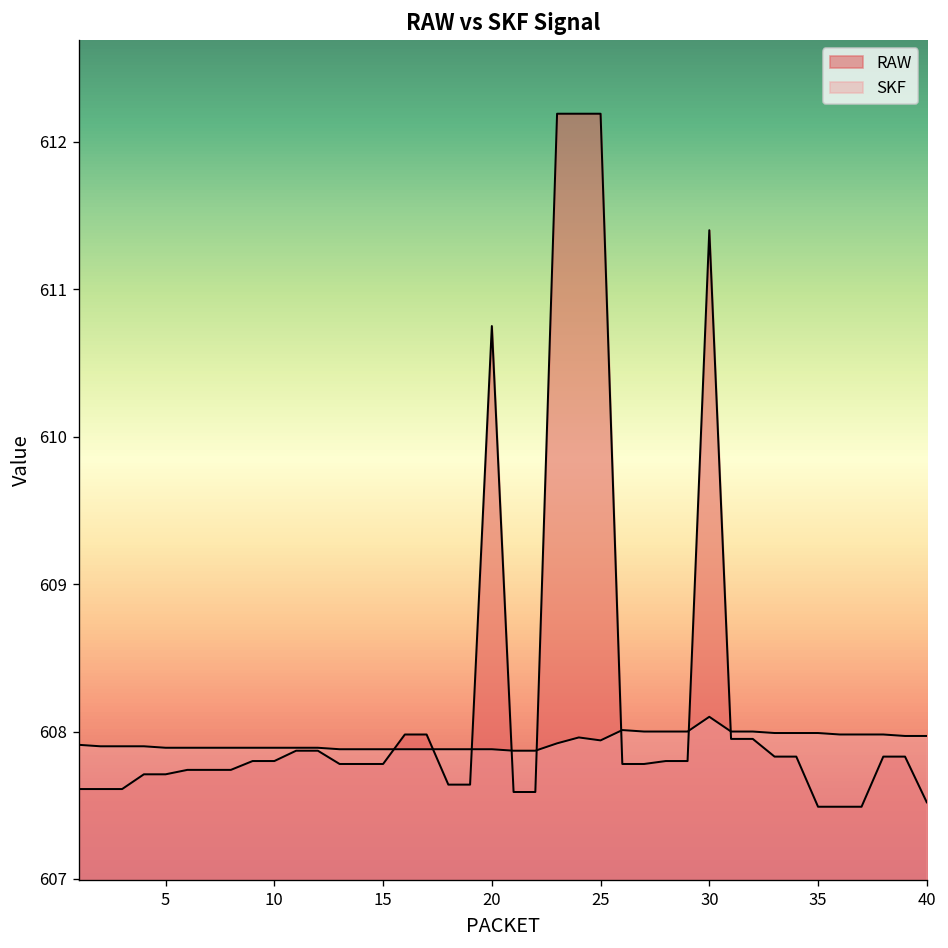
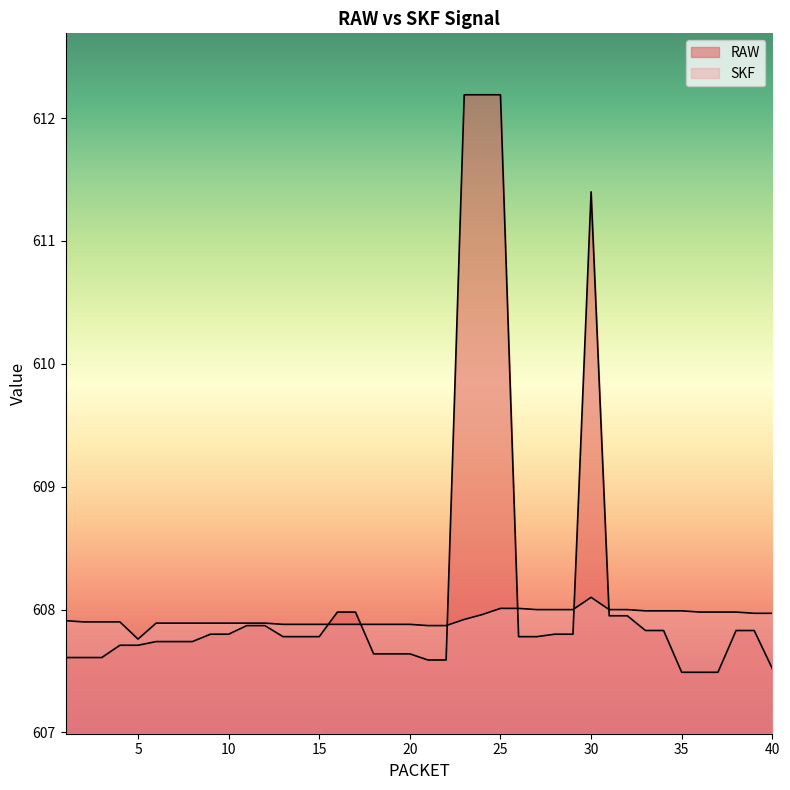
SKF, 5: 607.89 -> 607.76
RAW, 20: 610.75 -> 607.64
SKF, 25: 607.94 -> 608.01
